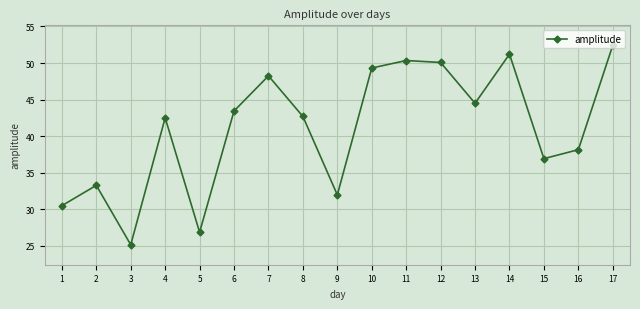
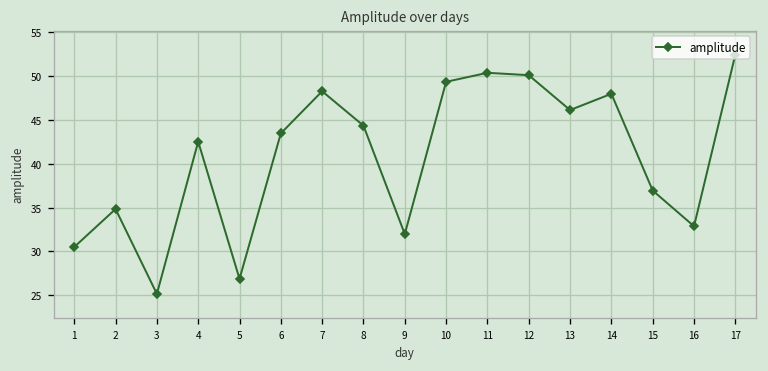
2: 33 -> 35
8: 43 -> 44
13: 45 -> 46
14: 51 -> 48
16: 38 -> 33
